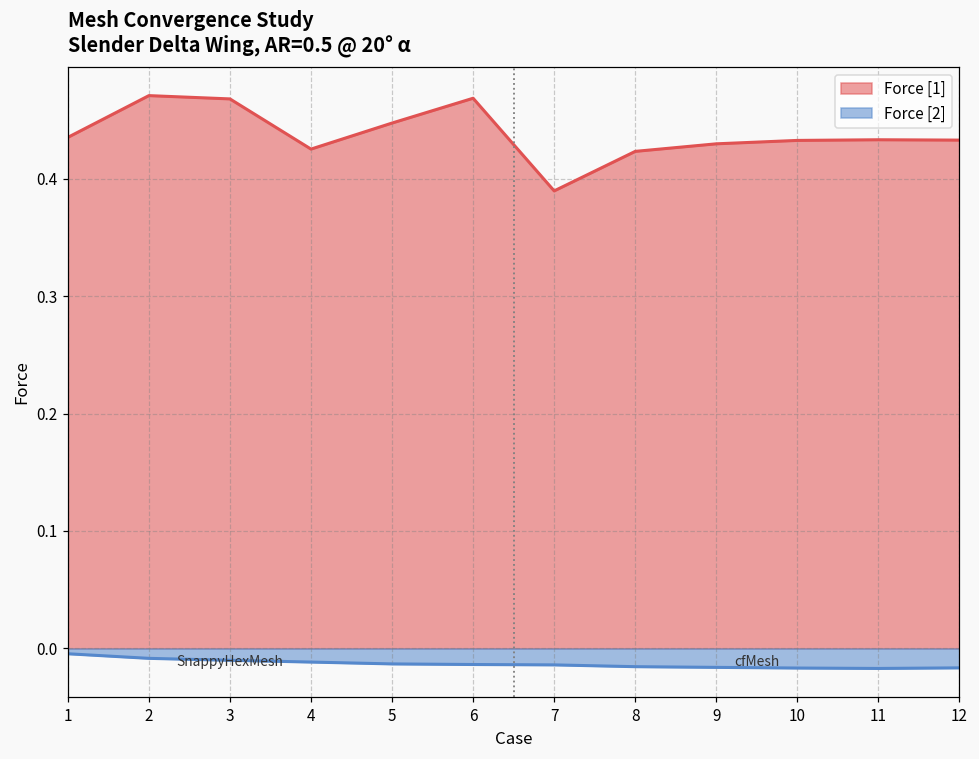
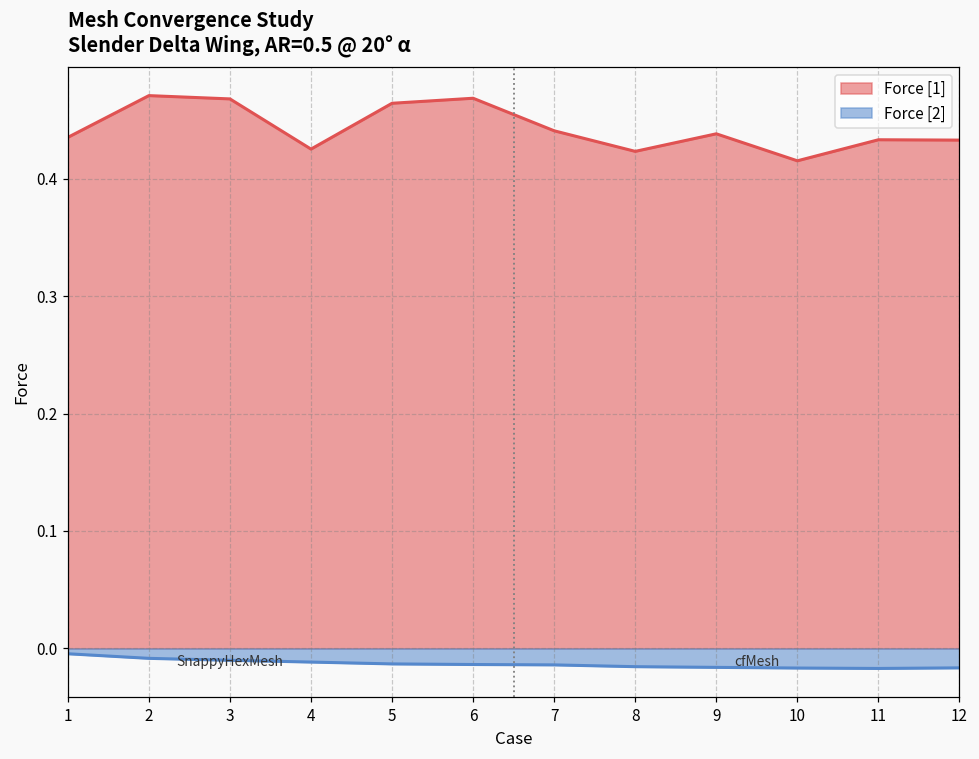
Force [1], 5: 0.447 -> 0.464
Force [1], 7: 0.390 -> 0.441
Force [1], 9: 0.430 -> 0.438
Force [1], 10: 0.433 -> 0.415
